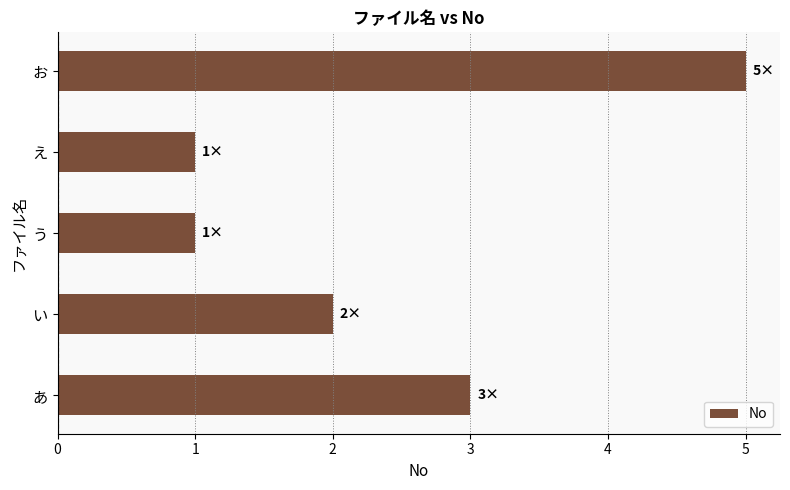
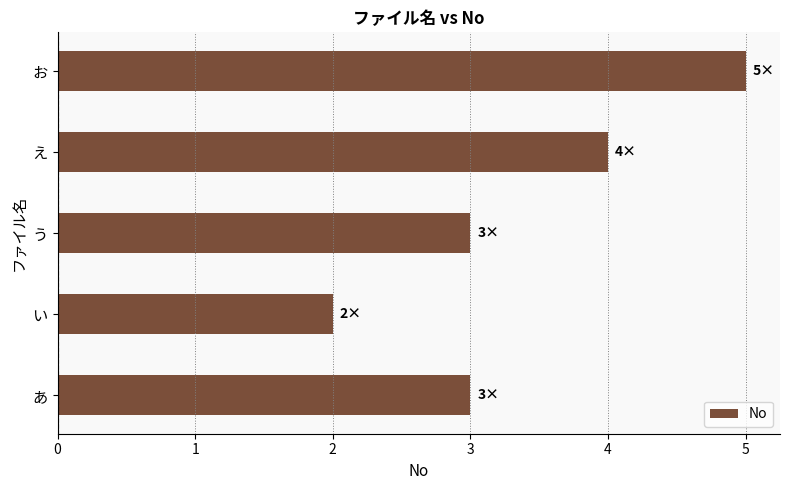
え: 1× -> 4×
う: 1× -> 3×
